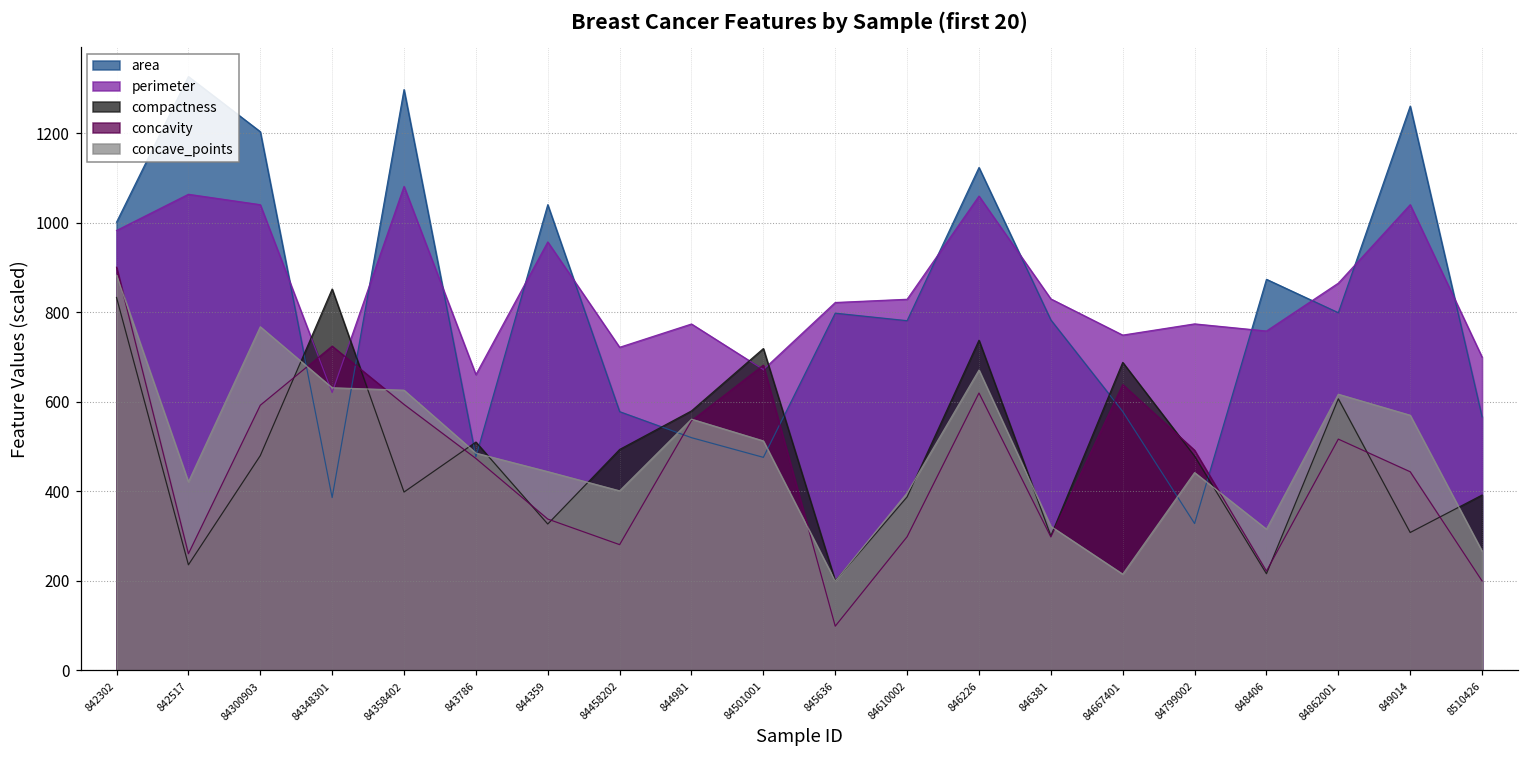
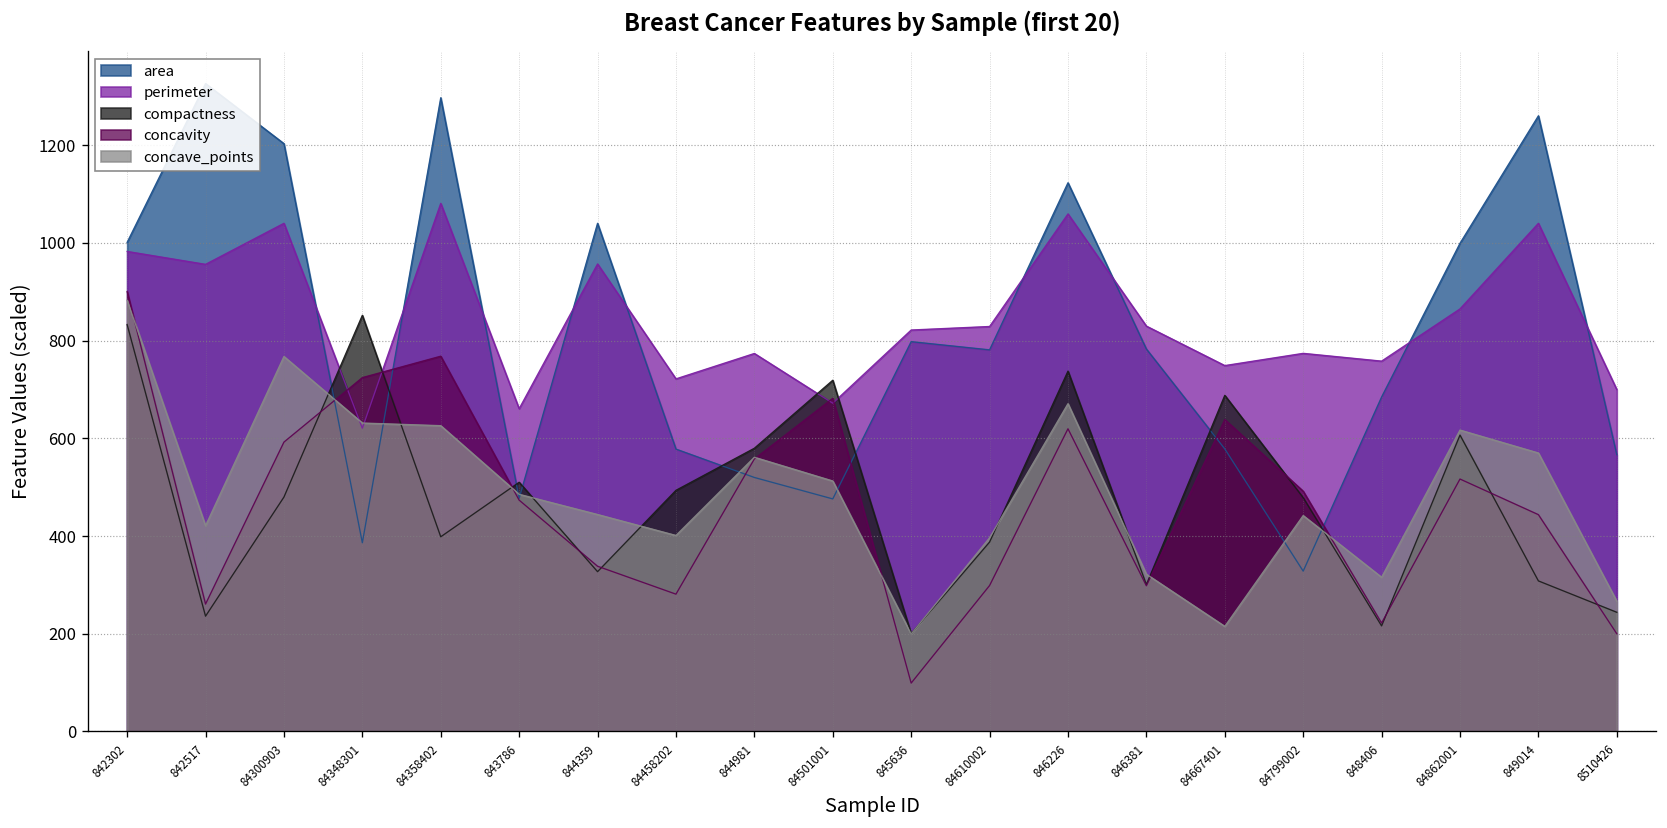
perimeter, 842517: 1060 -> 960
concavity, 84358402: 590 -> 770
area, 848406: 870 -> 680
area, 84862001: 800 -> 1000
compactness, 8510426: 390 -> 240
